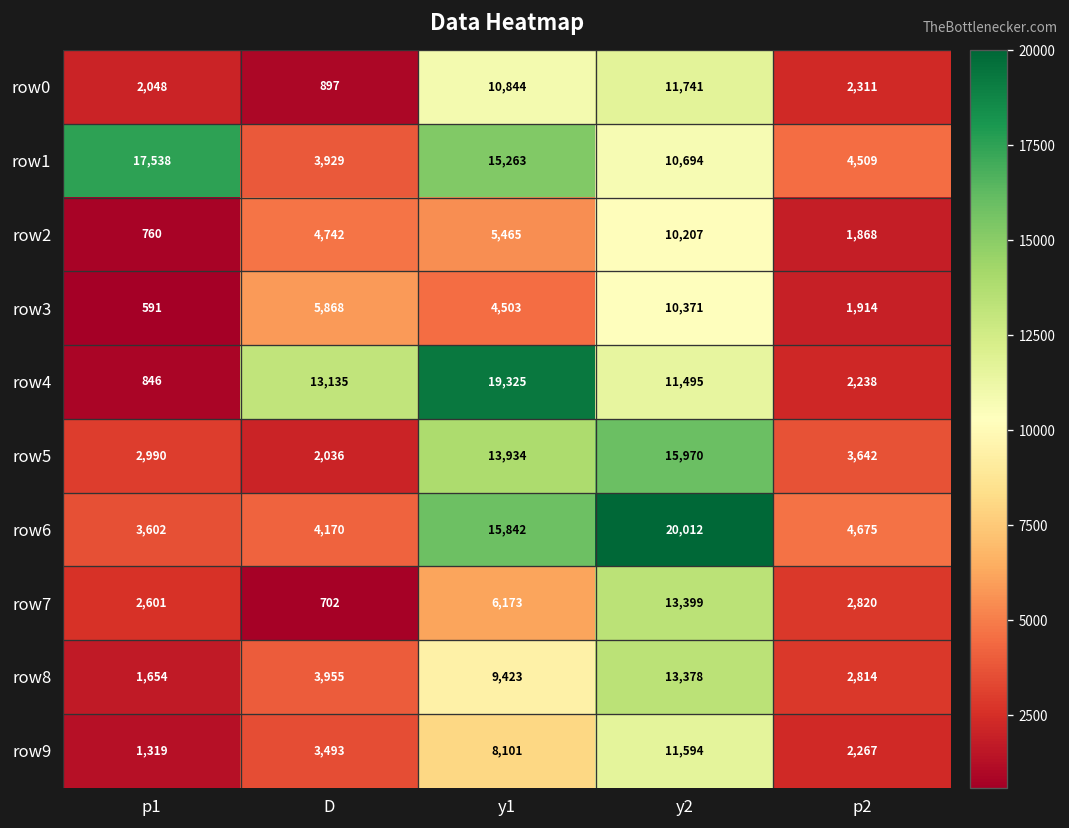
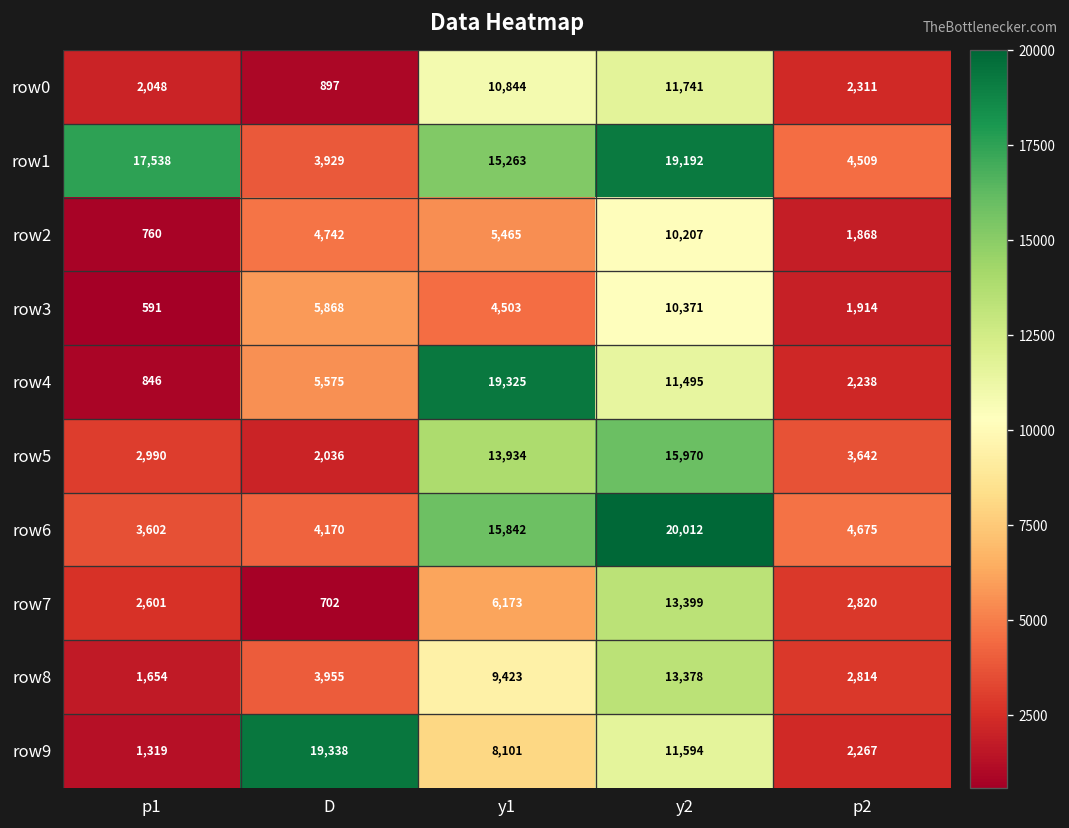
row1, y2: 10,694 -> 19,192
row4, D: 13,135 -> 5,575
row9, D: 3,493 -> 19,338
